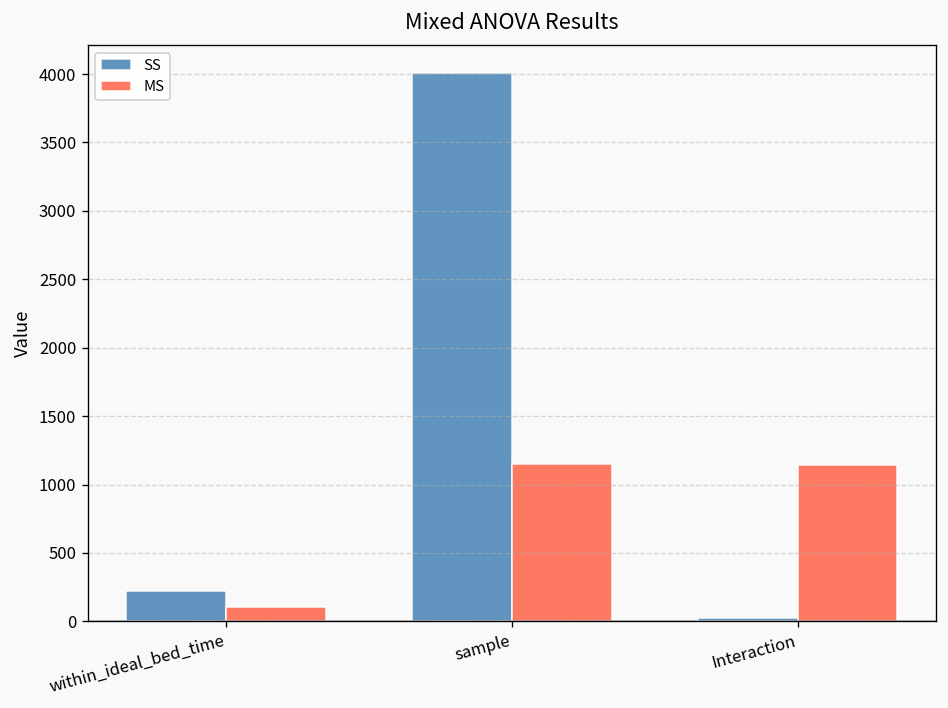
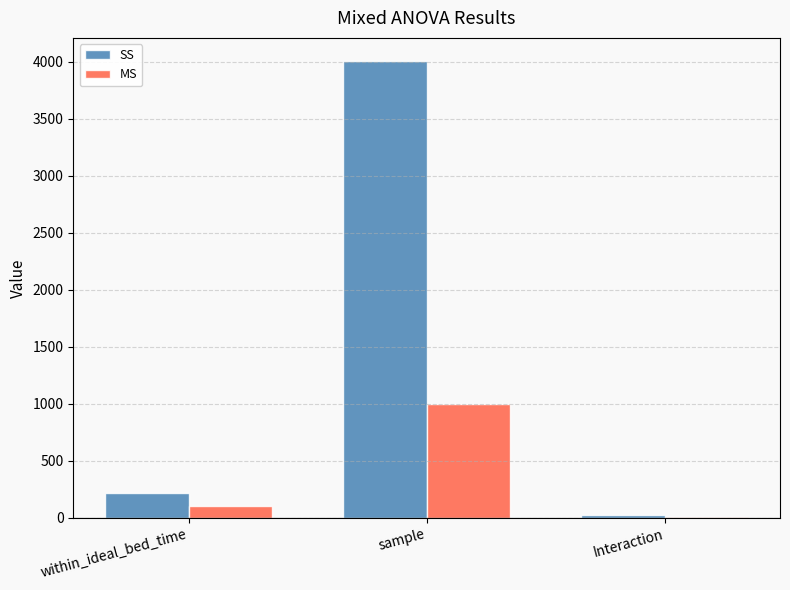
MS, sample: 1150 -> 1000
MS, Interaction: 1140 -> 10
